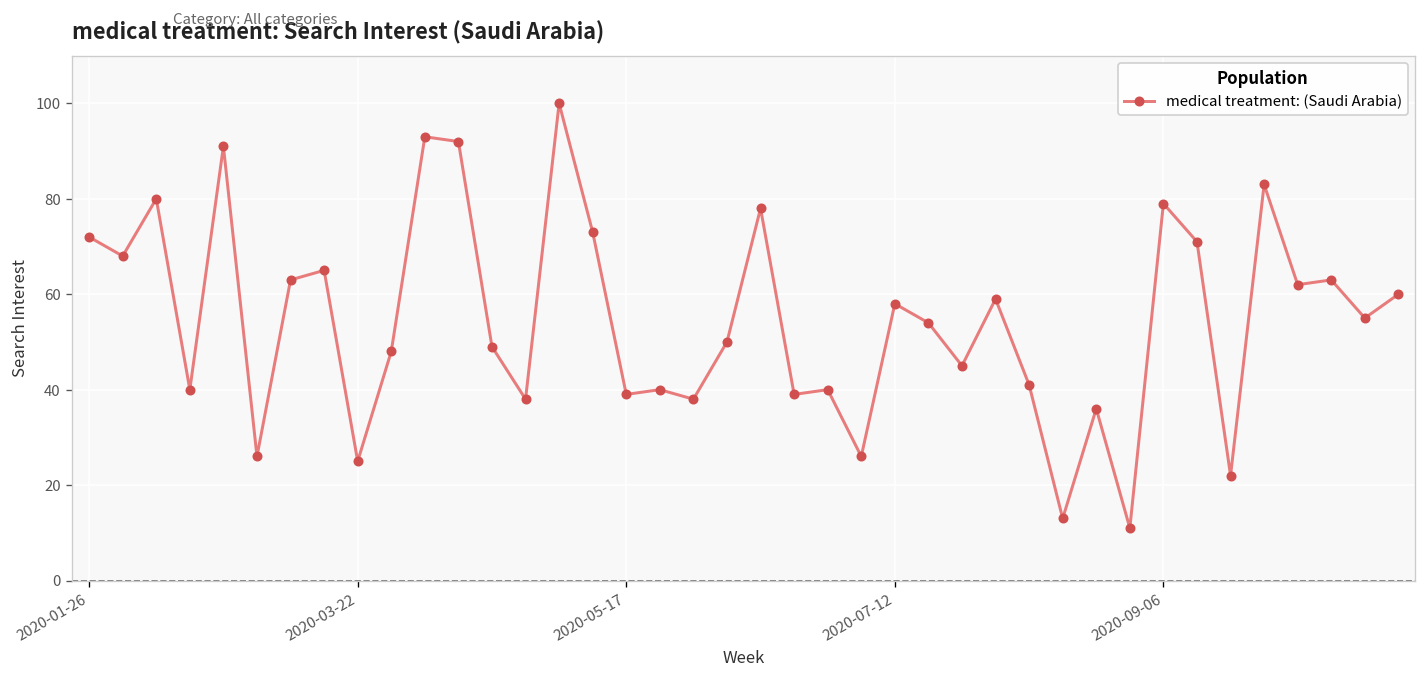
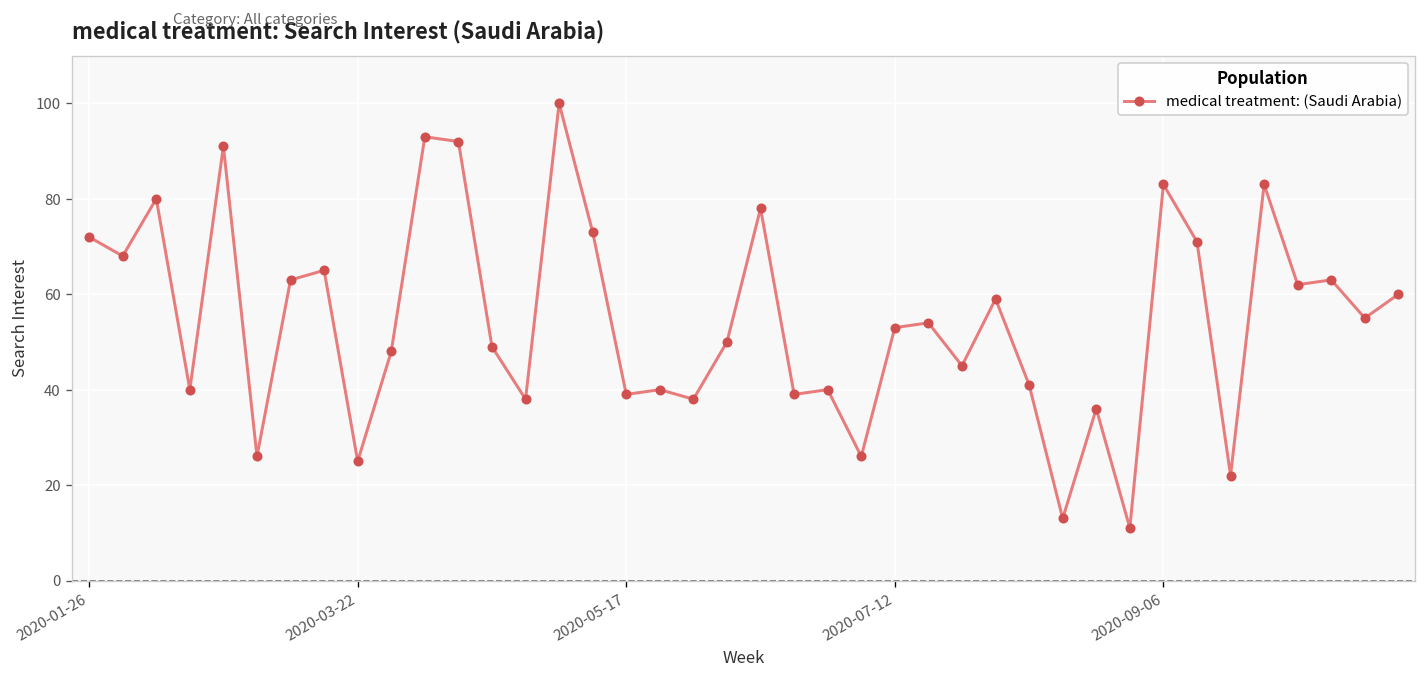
2020-07-12: 58 -> 53
2020-09-06: 79 -> 83
